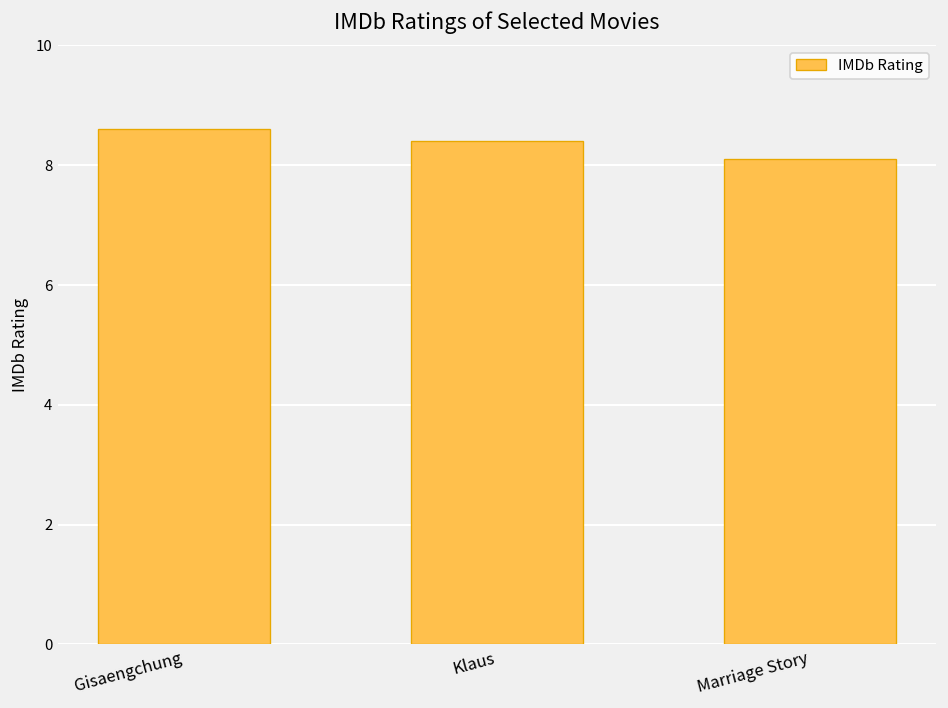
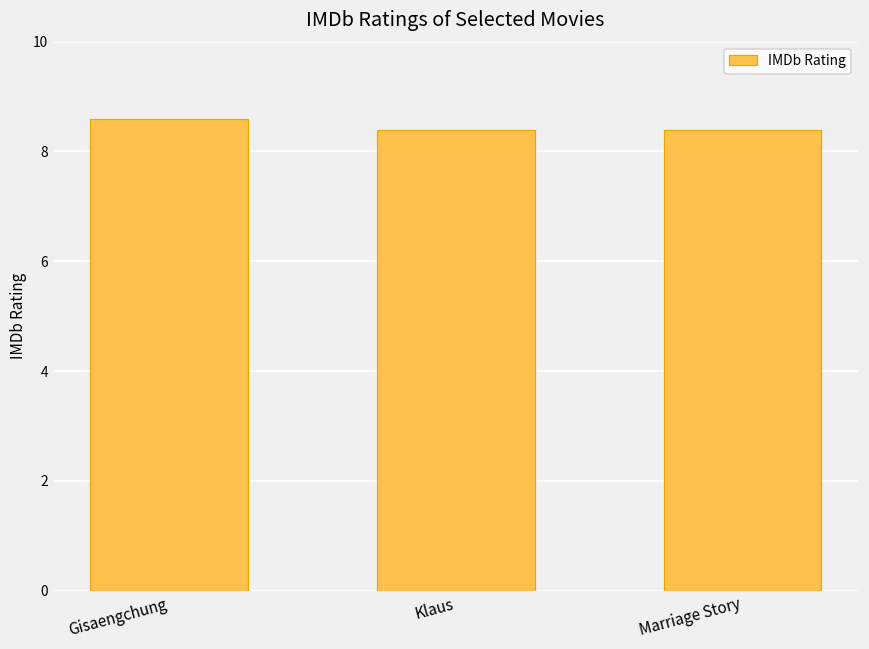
Marriage Story: 8.1 -> 8.4
